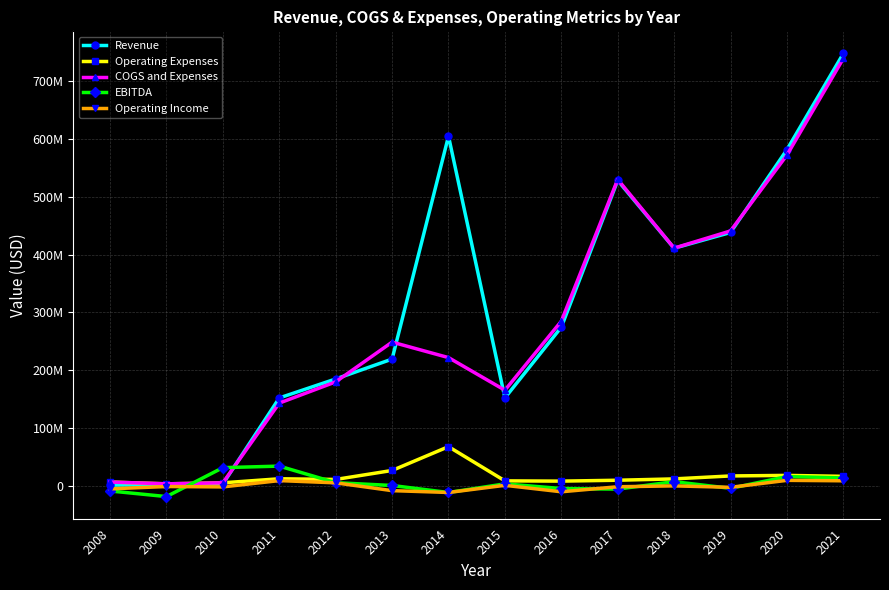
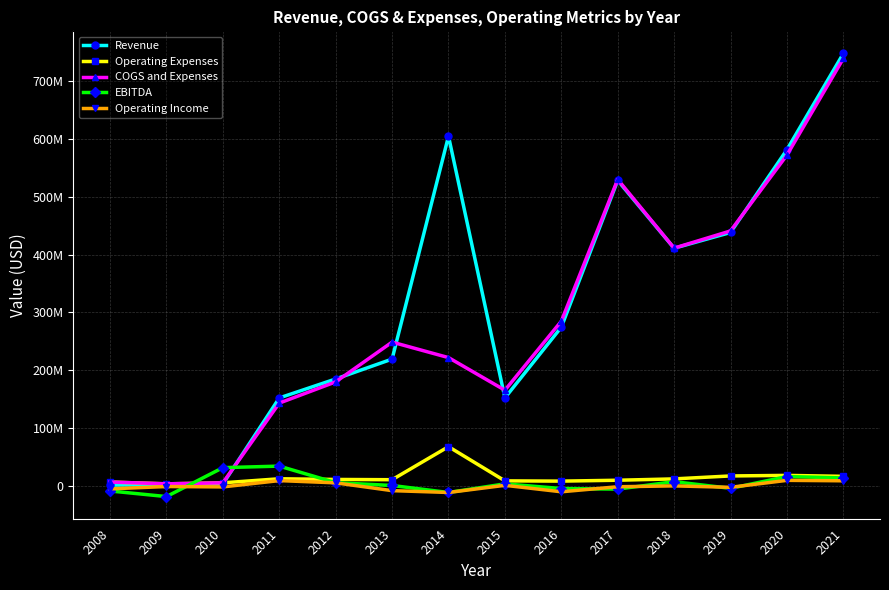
Operating Expenses, 2013: 30000000 -> 10000000
